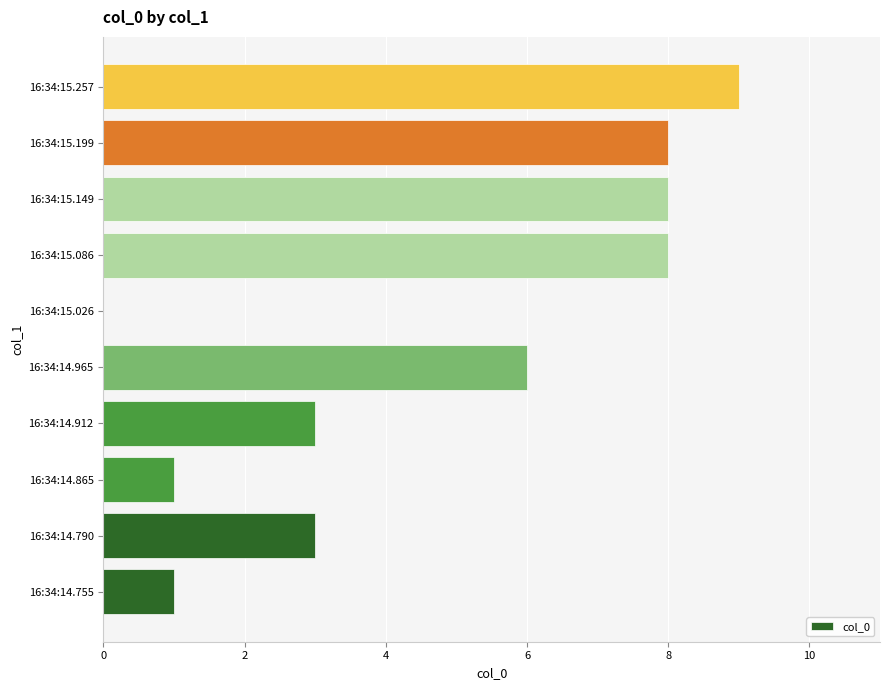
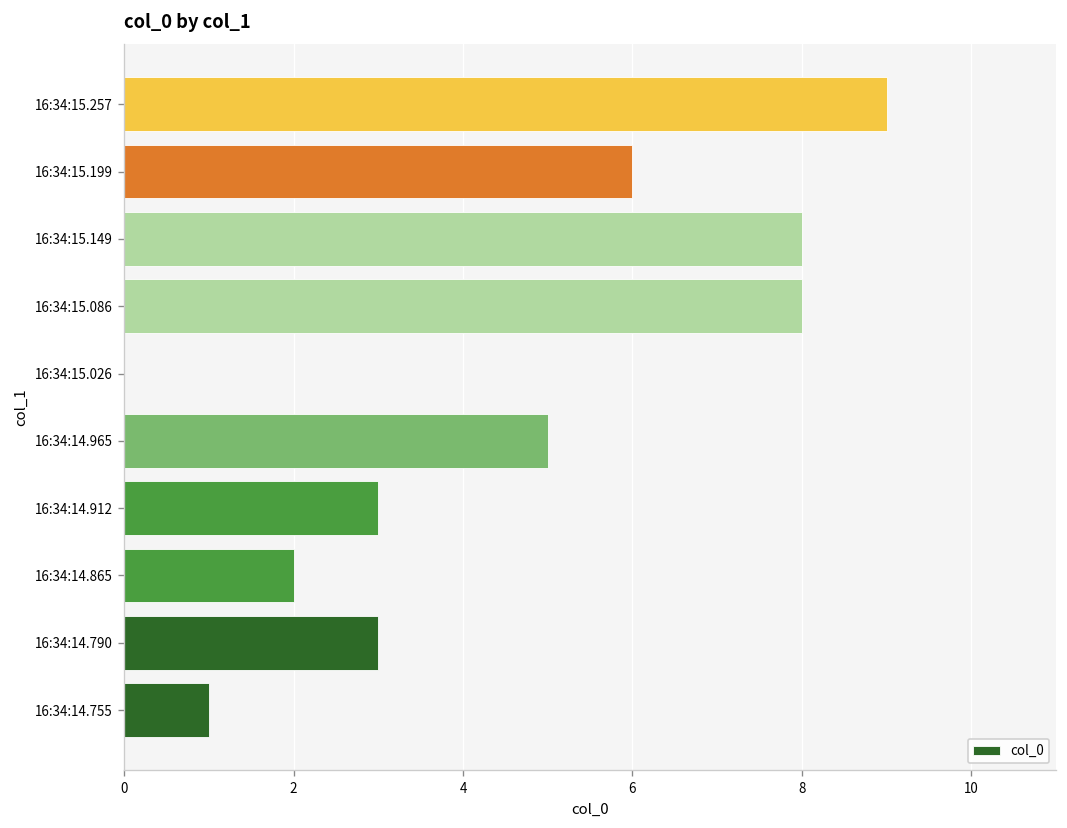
16:34:15.199: 8 -> 6
16:34:14.965: 6 -> 5
16:34:14.865: 1 -> 2
